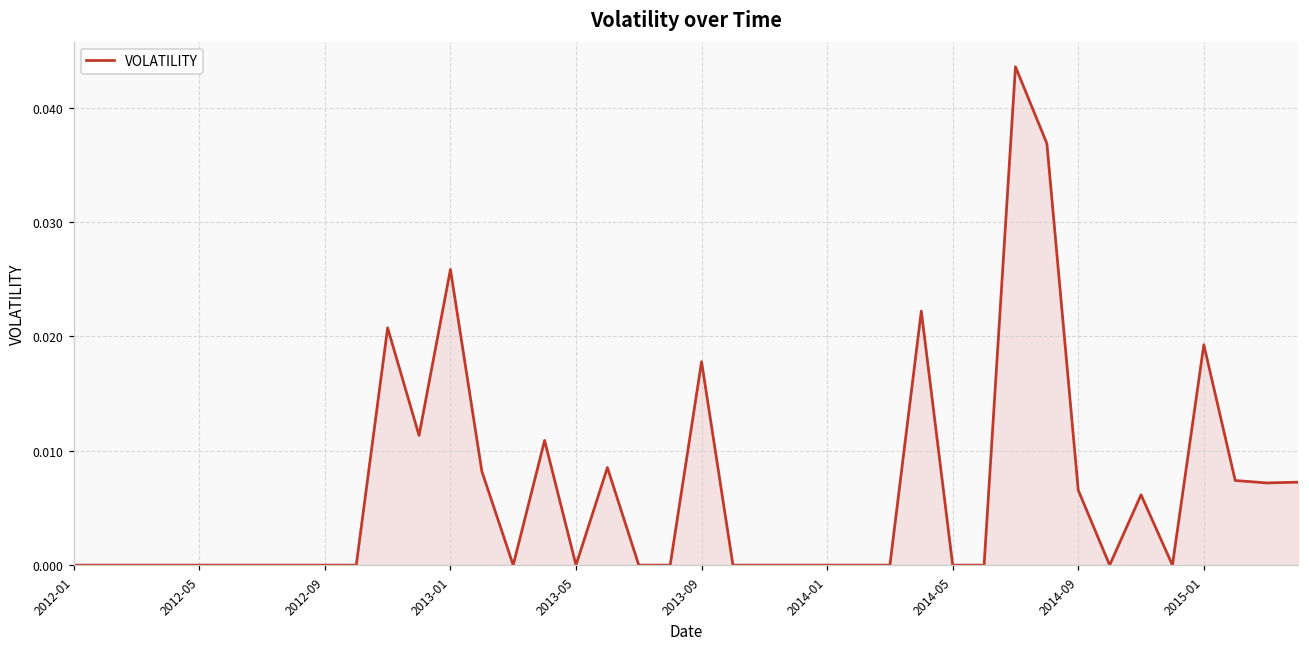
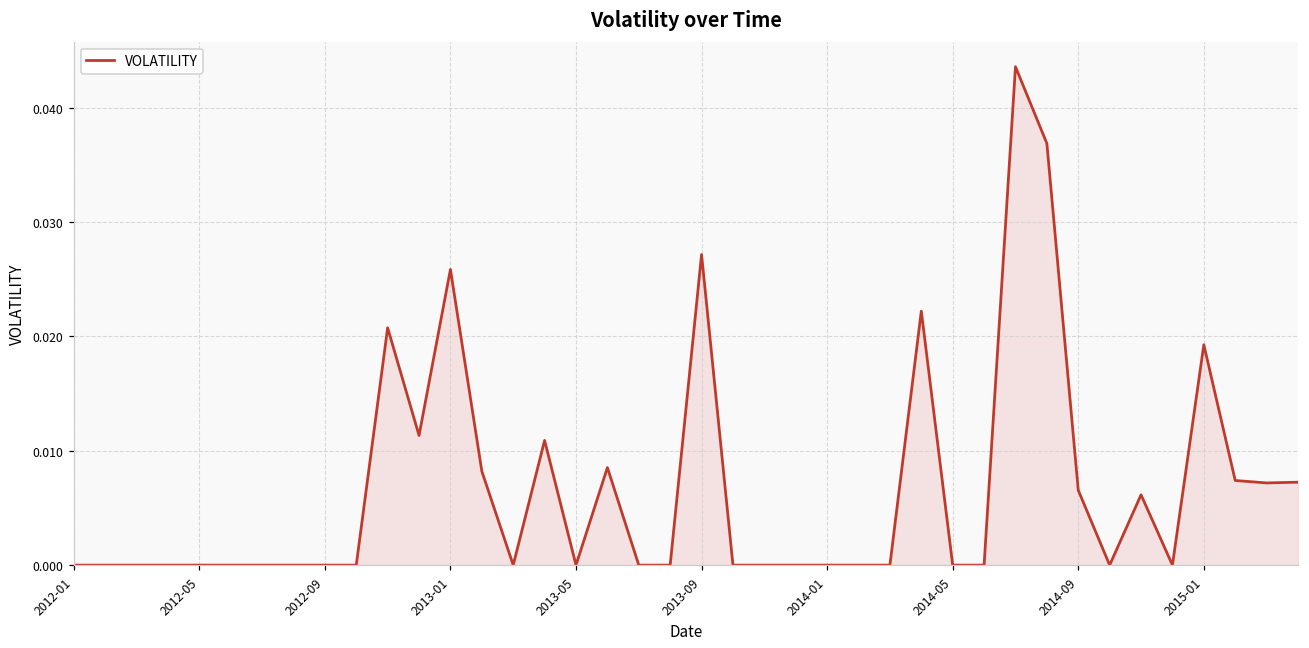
2013-09: 0.0178 -> 0.0272
